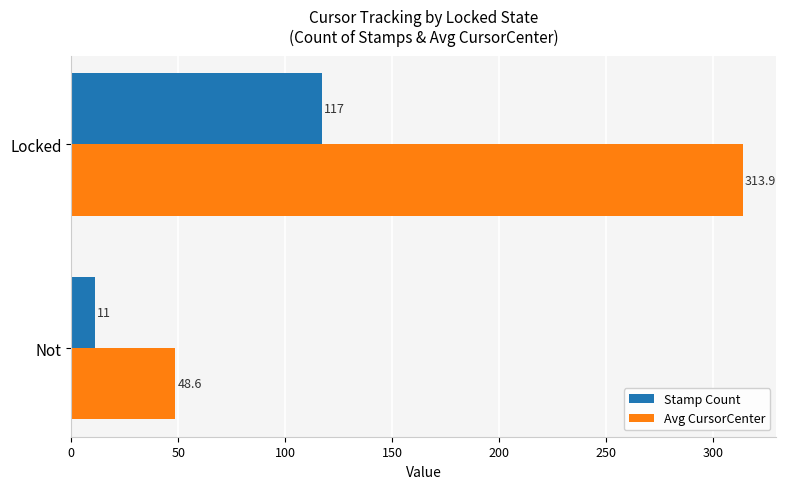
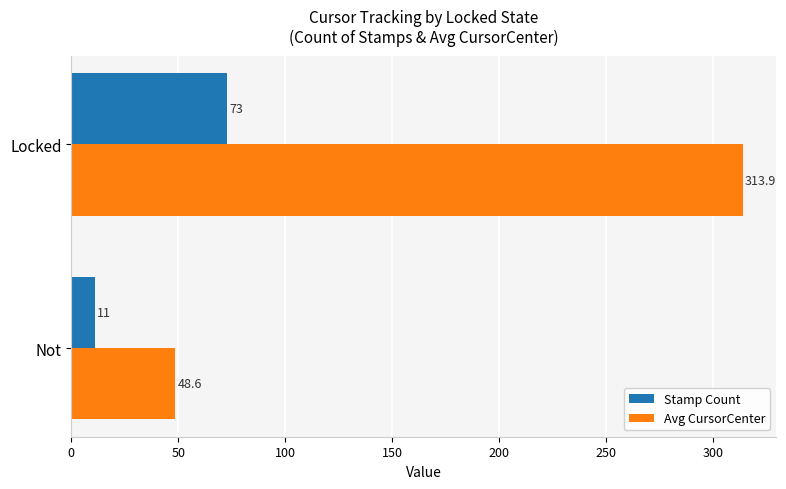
Stamp Count, Locked: 117 -> 73
